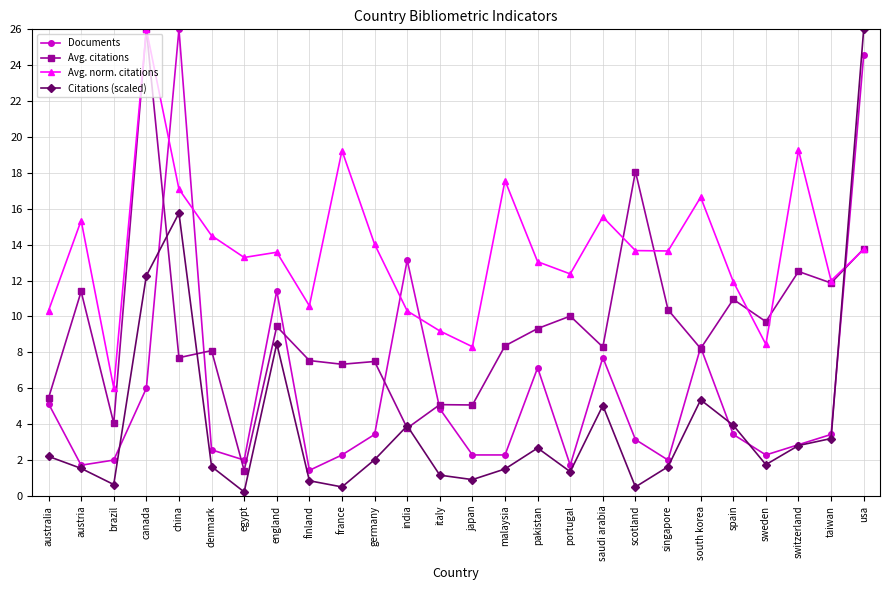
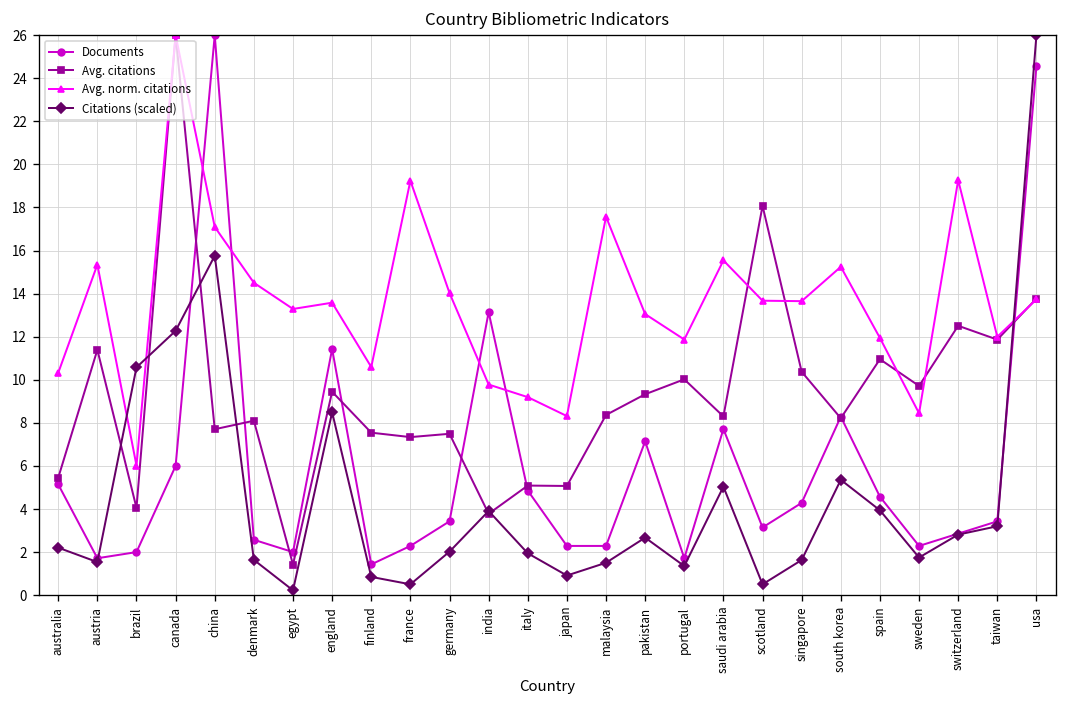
Citations (scaled), brazil: 0.6 -> 10.6
Avg. norm. citations, india: 10.3 -> 9.8
Citations (scaled), italy: 1.2 -> 1.9
Avg. norm. citations, portugal: 12.4 -> 11.9
Documents, singapore: 2.0 -> 4.3
Avg. norm. citations, south korea: 16.6 -> 15.2
Documents, spain: 3.4 -> 4.6
